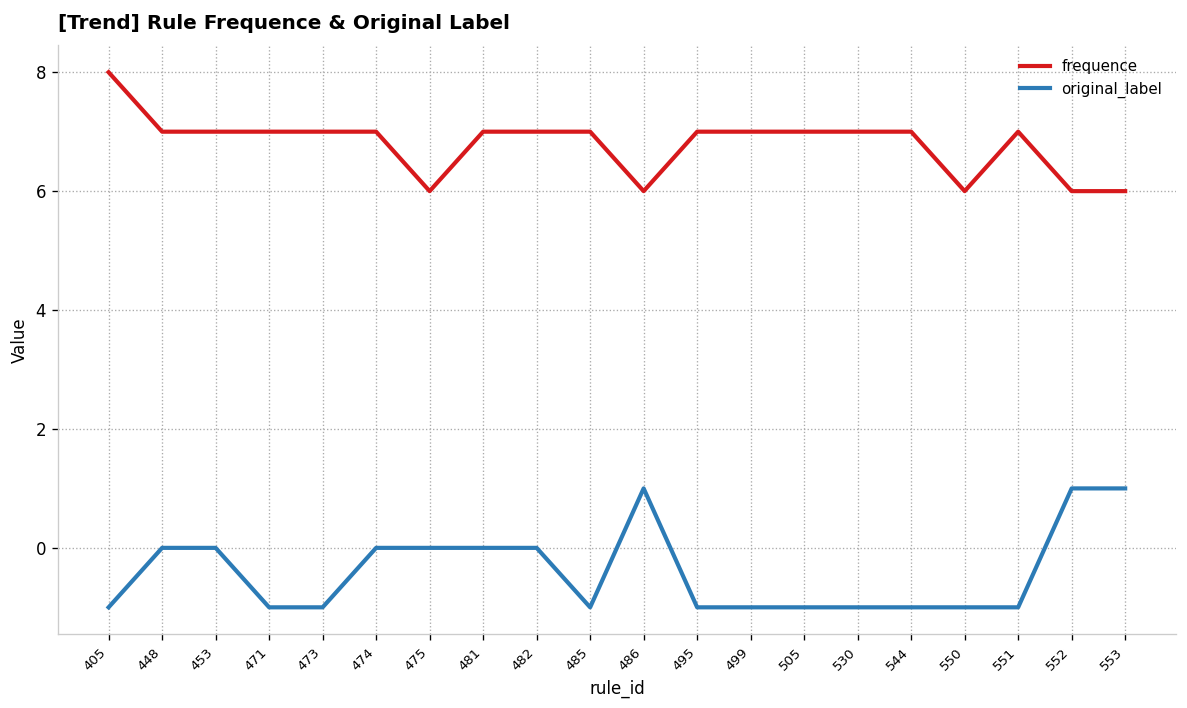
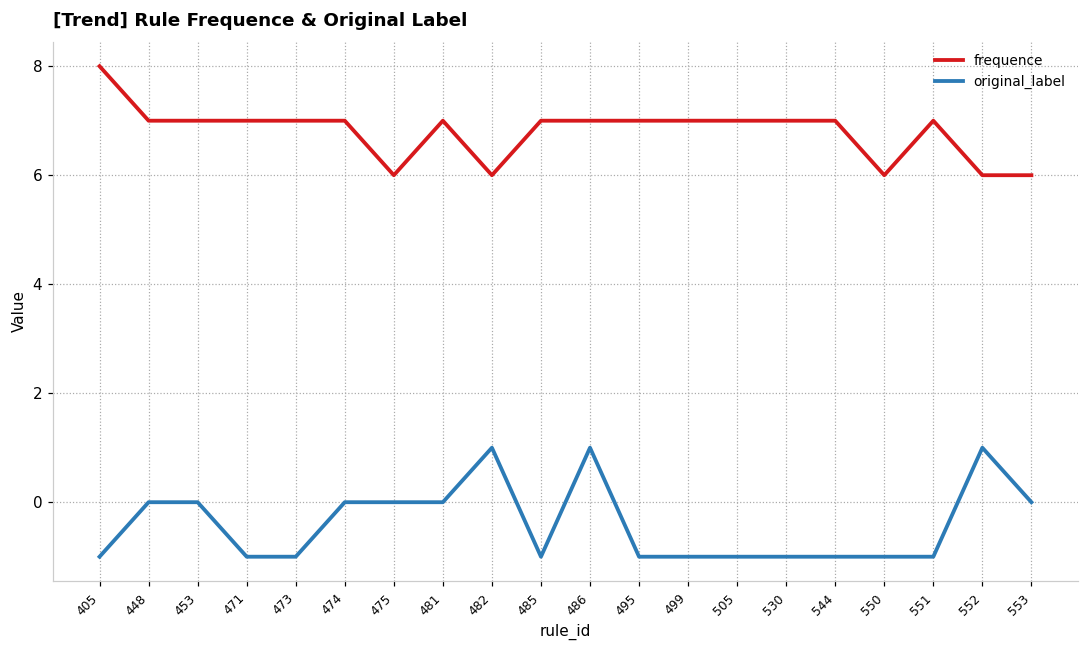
frequence, 482: 7 -> 6
original_label, 482: 0 -> 1
frequence, 486: 6 -> 7
original_label, 553: 1 -> 0
